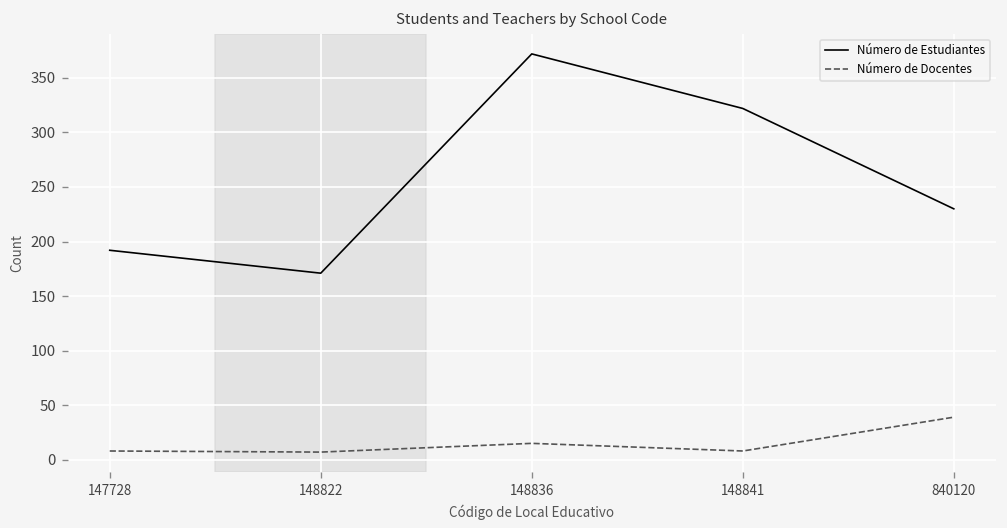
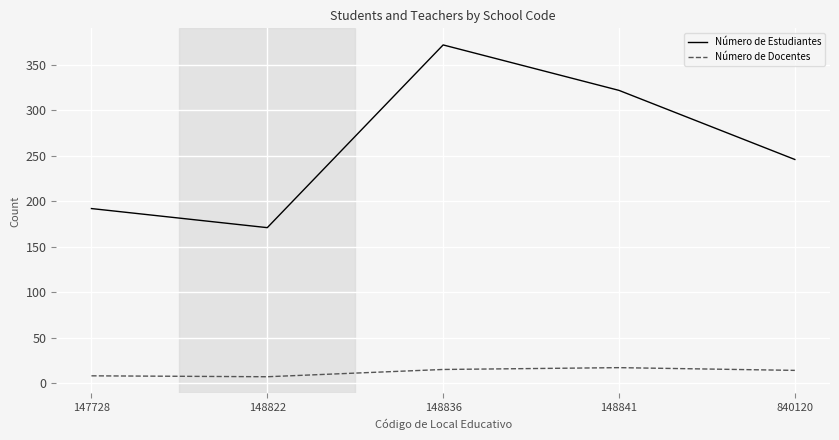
Número de Docentes, 148841: 10 -> 20
Número de Estudiantes, 840120: 230 -> 250
Número de Docentes, 840120: 40 -> 10
